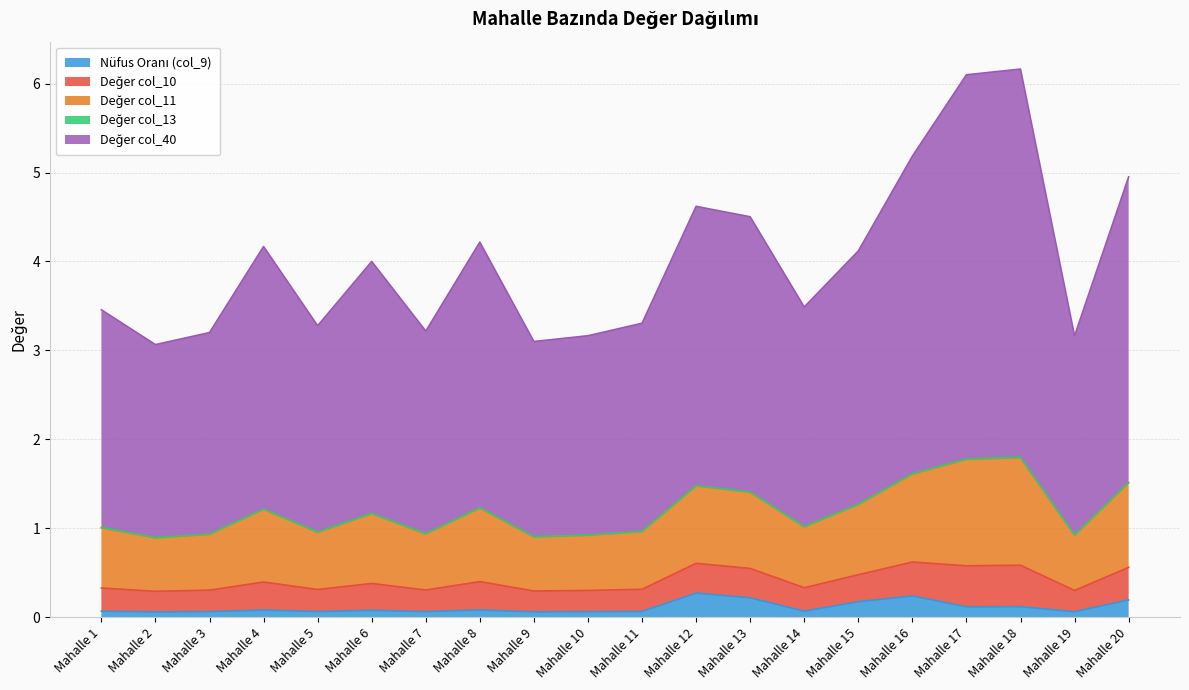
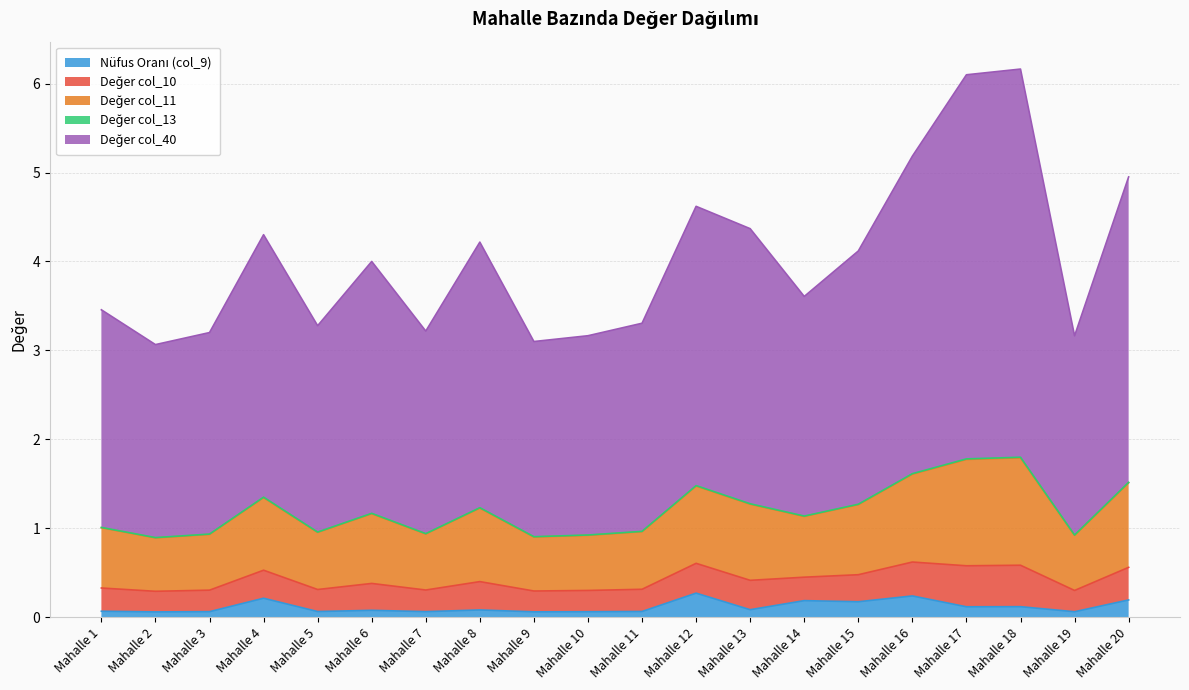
Nüfus Oranı (col_9), Mahalle 4: 0.1 -> 0.2
Nüfus Oranı (col_9), Mahalle 13: 0.2 -> 0.1
Nüfus Oranı (col_9), Mahalle 14: 0.1 -> 0.2
